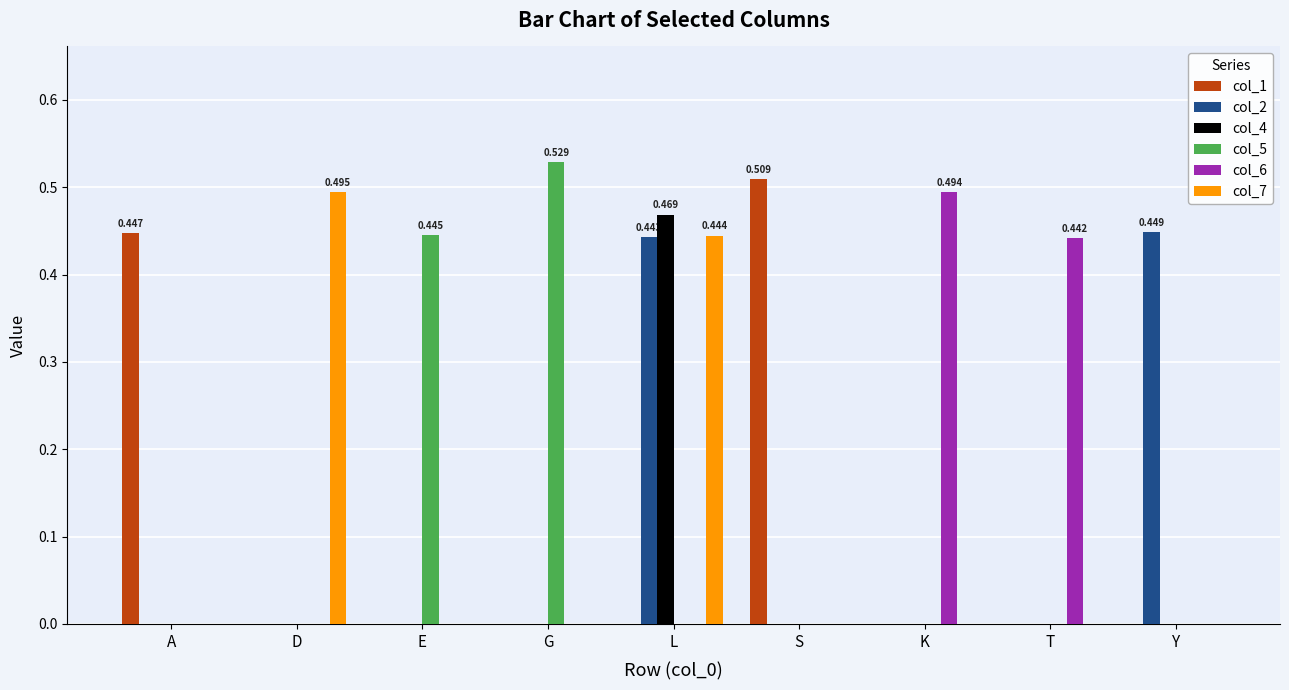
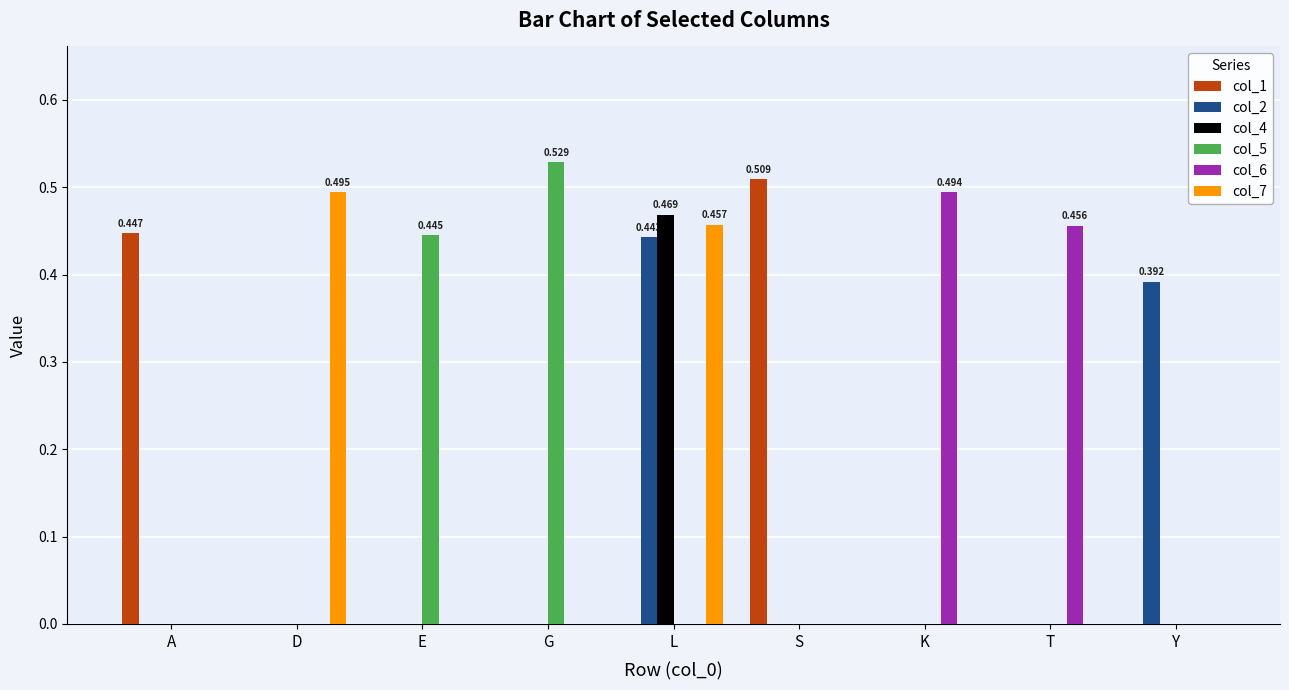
col_7, L: 0.444 -> 0.457
col_6, T: 0.442 -> 0.456
col_2, Y: 0.449 -> 0.392
